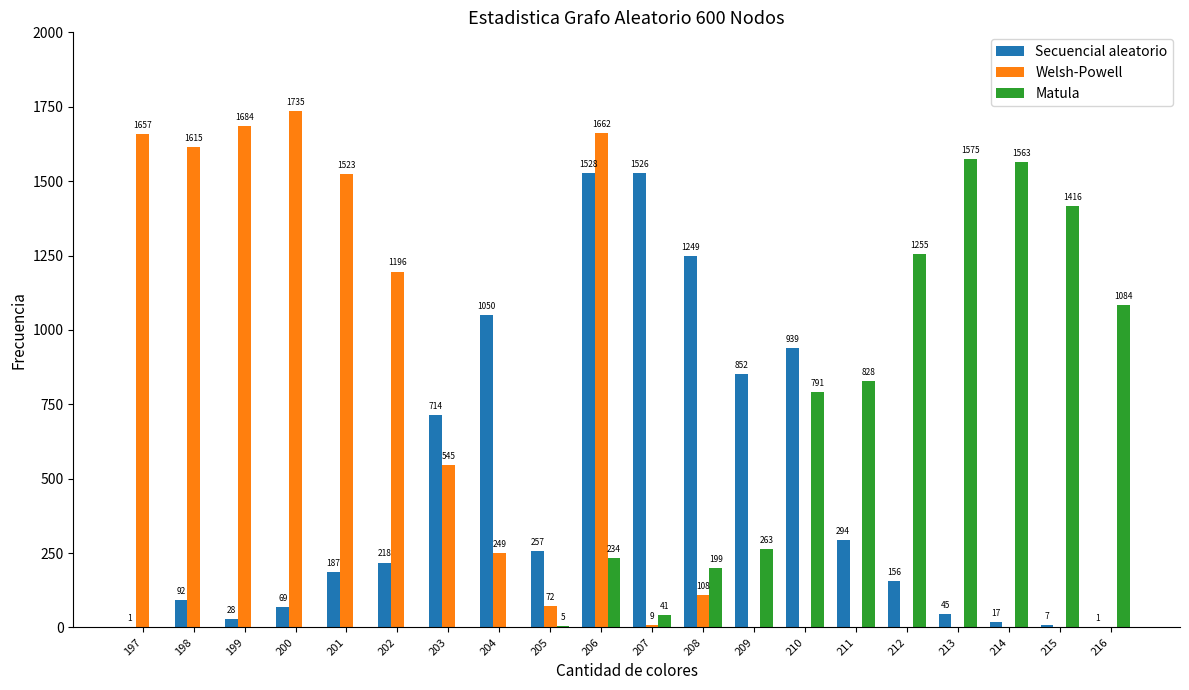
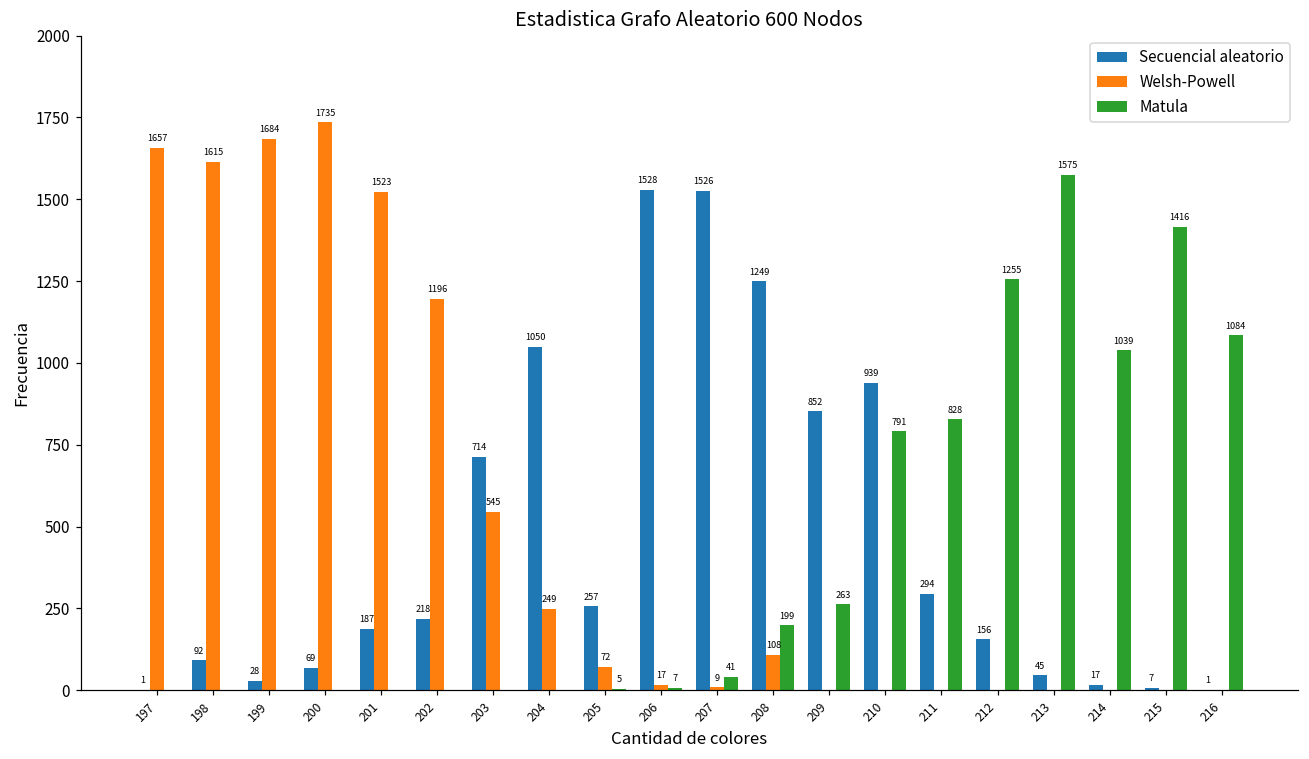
Welsh-Powell, 206: 1662 -> 17
Matula, 206: 234 -> 7
Matula, 214: 1563 -> 1039
